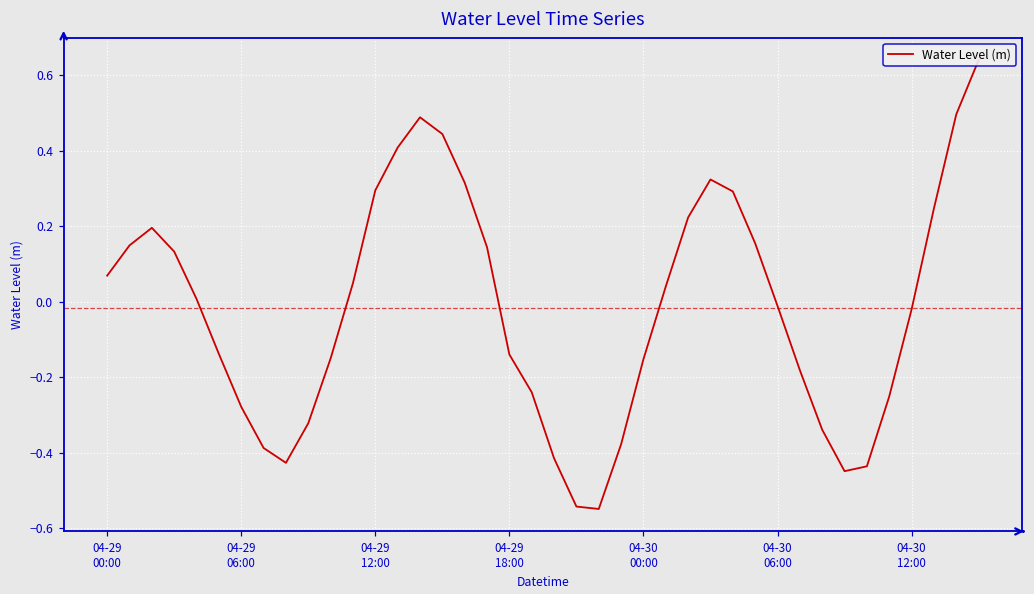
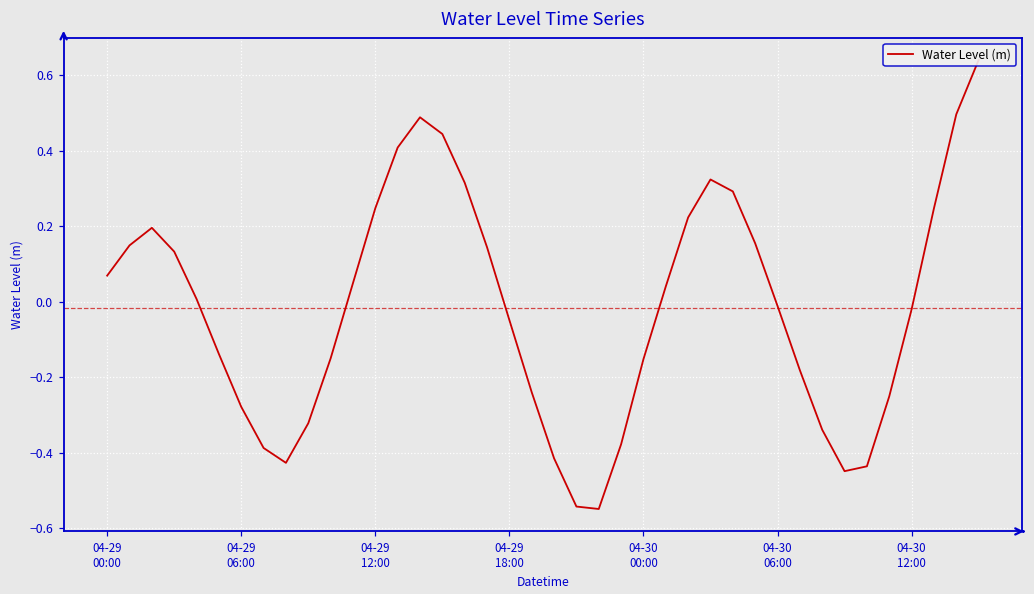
04-29 12:00: 0.30 -> 0.25
04-29 18:00: -0.14 -> -0.05
